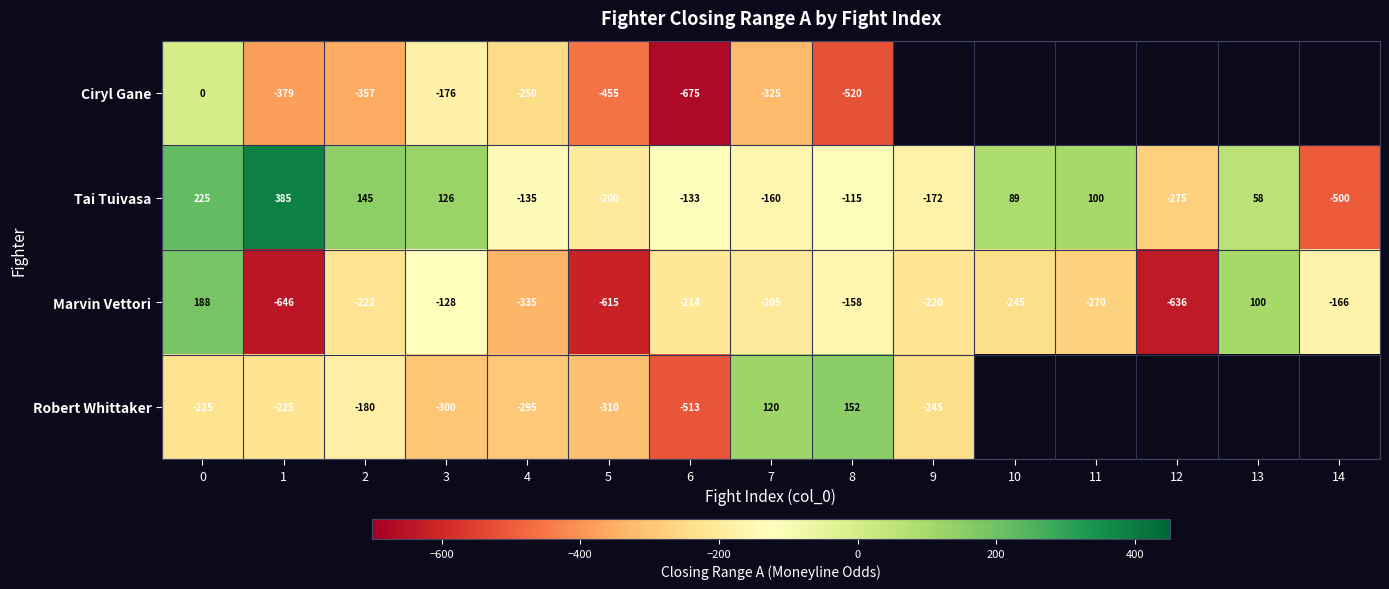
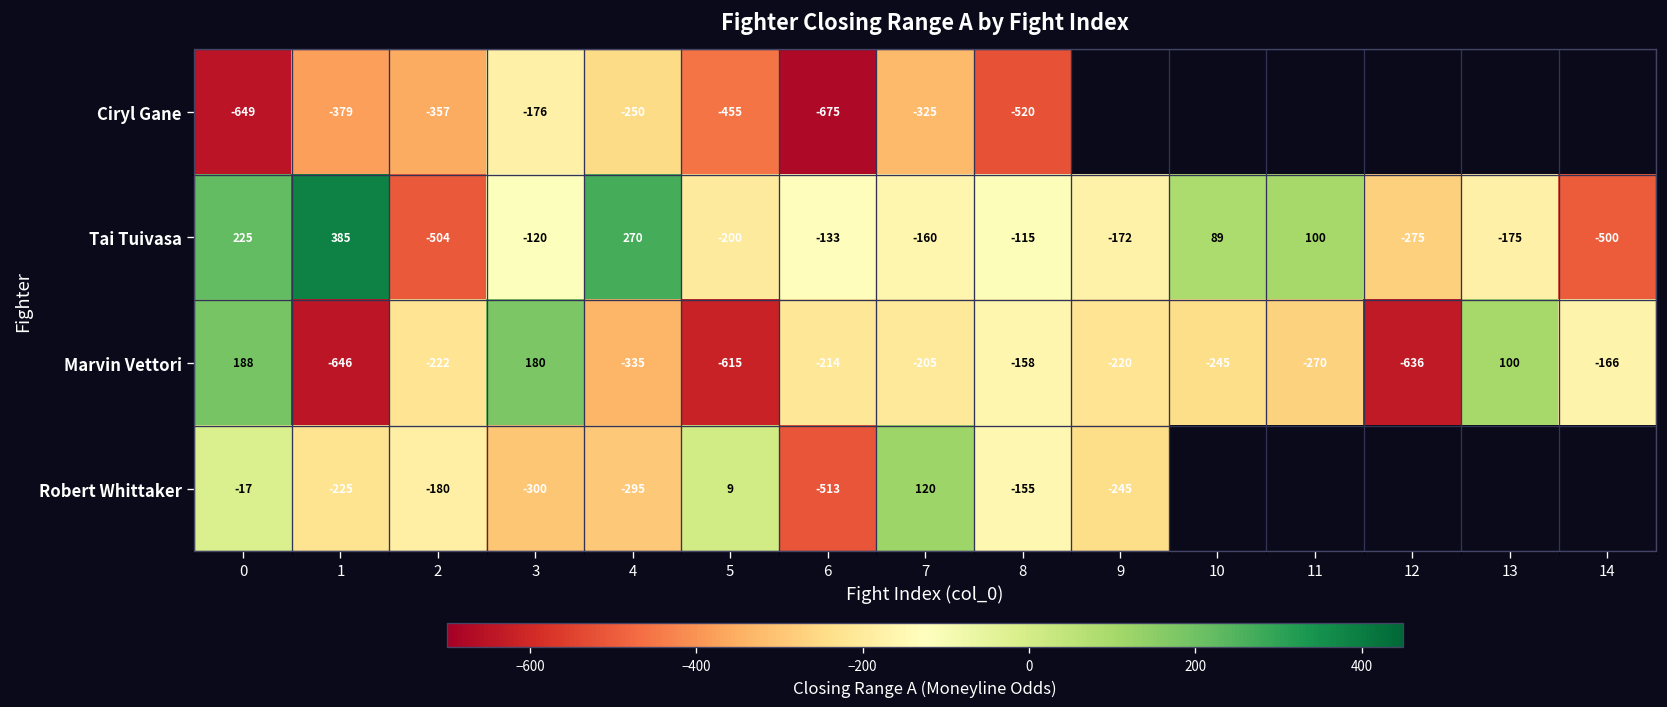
Ciryl Gane, 0: 0 -> -649
Tai Tuivasa, 2: 145 -> -504
Tai Tuivasa, 3: 126 -> -120
Tai Tuivasa, 4: -135 -> 270
Tai Tuivasa, 13: 58 -> -175
Marvin Vettori, 3: -128 -> 180
Robert Whittaker, 0: -225 -> -17
Robert Whittaker, 5: -310 -> 9
Robert Whittaker, 8: 152 -> -155
